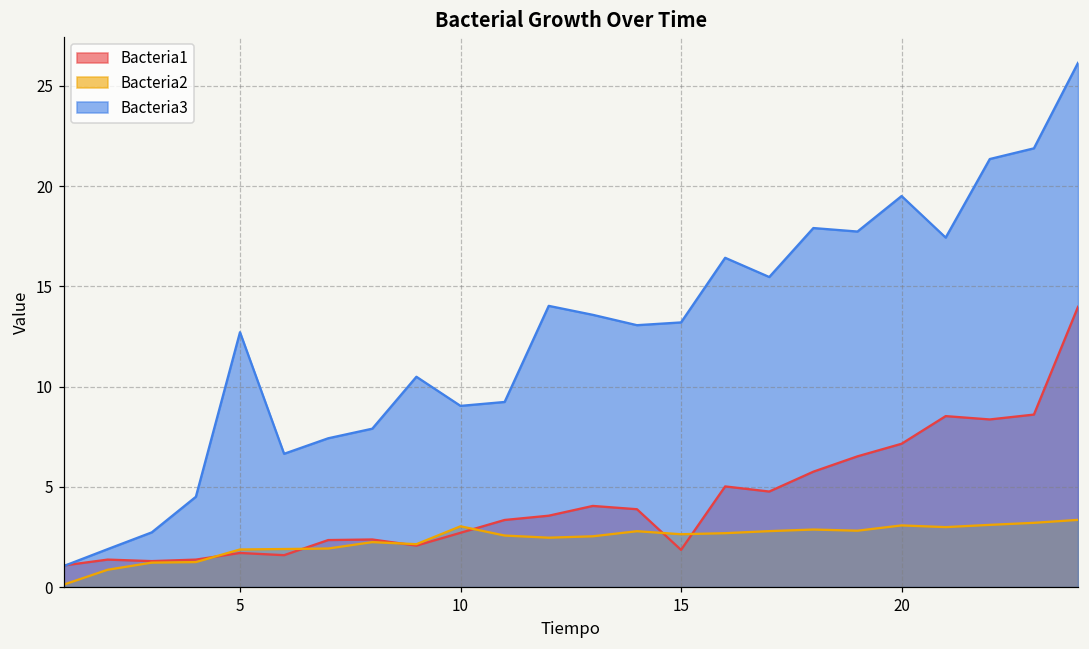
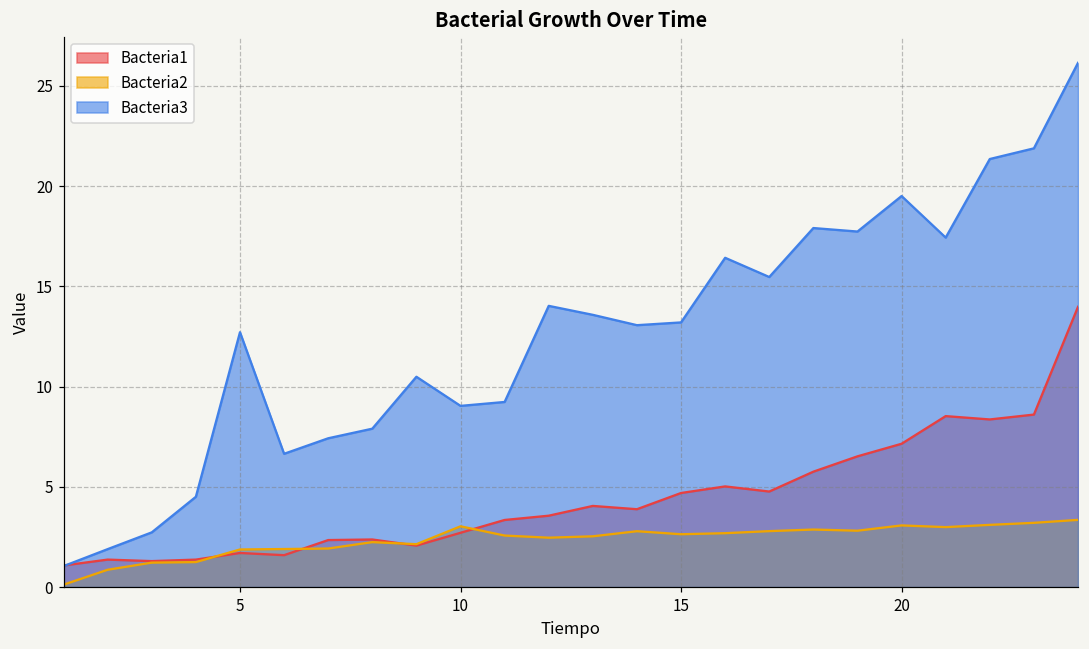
Bacteria1, 15: 1.9 -> 4.7
